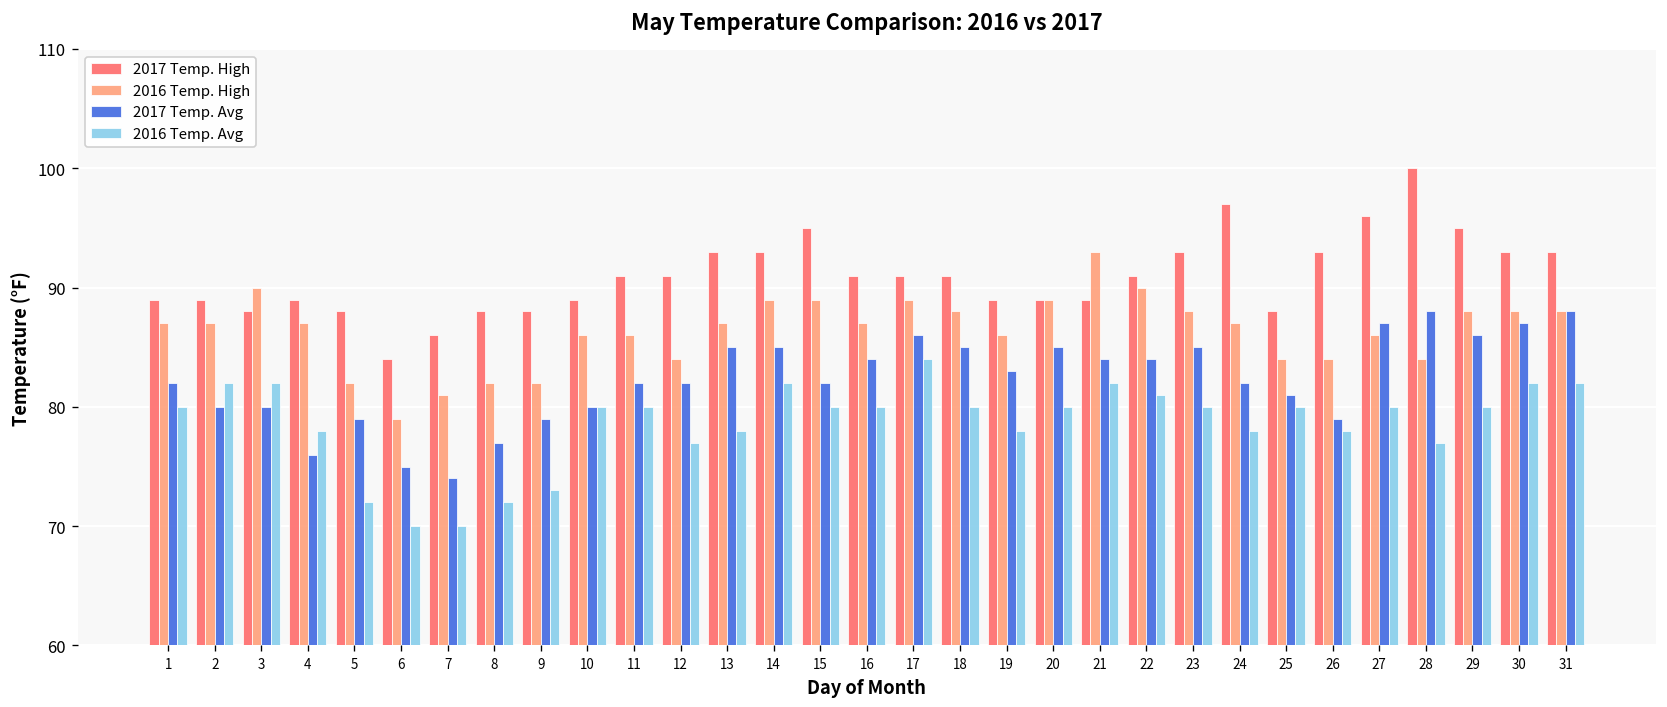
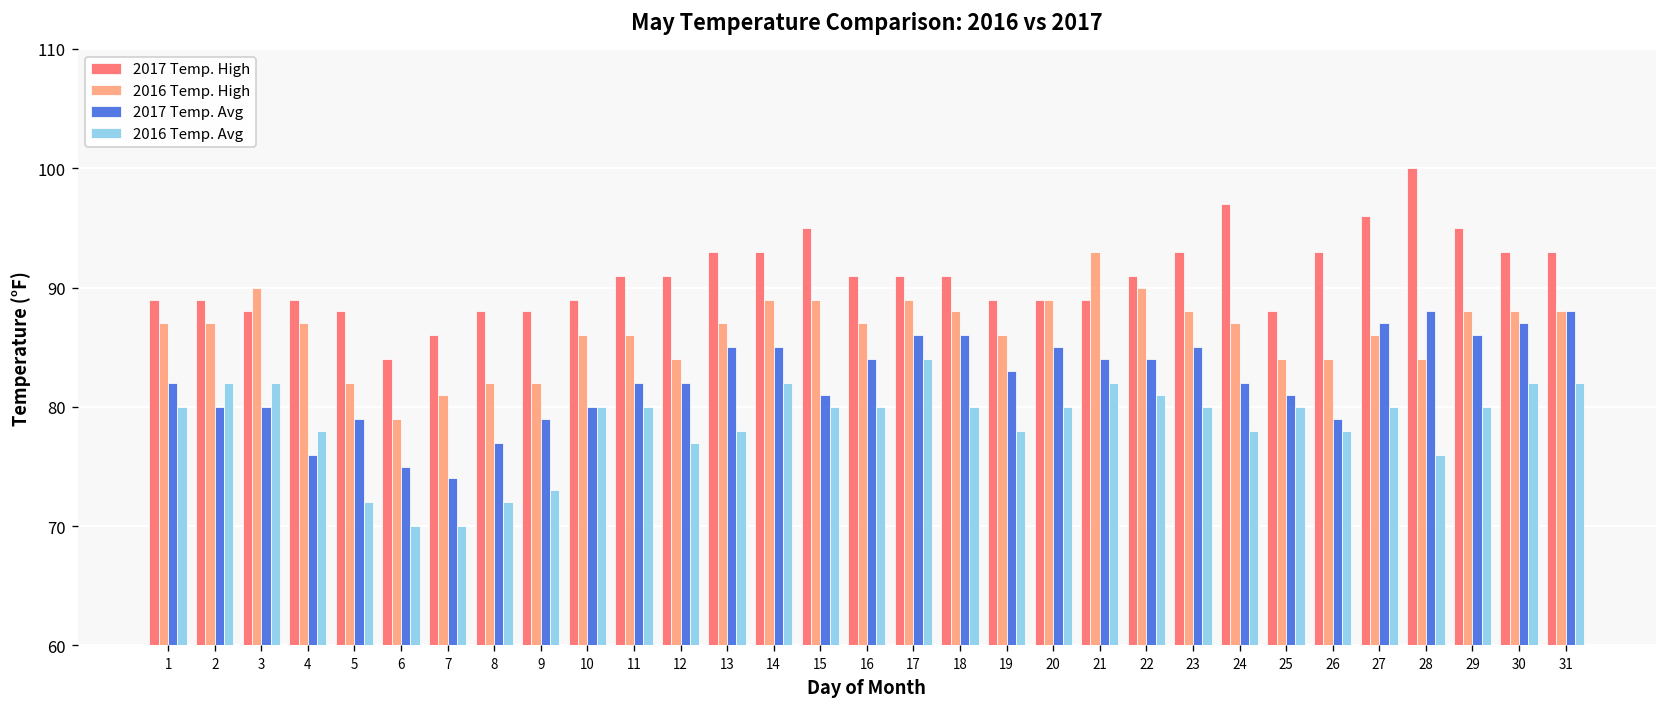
2017 Temp. Avg, 15: 82 -> 81
2017 Temp. Avg, 18: 85 -> 86
2016 Temp. Avg, 28: 77 -> 76
